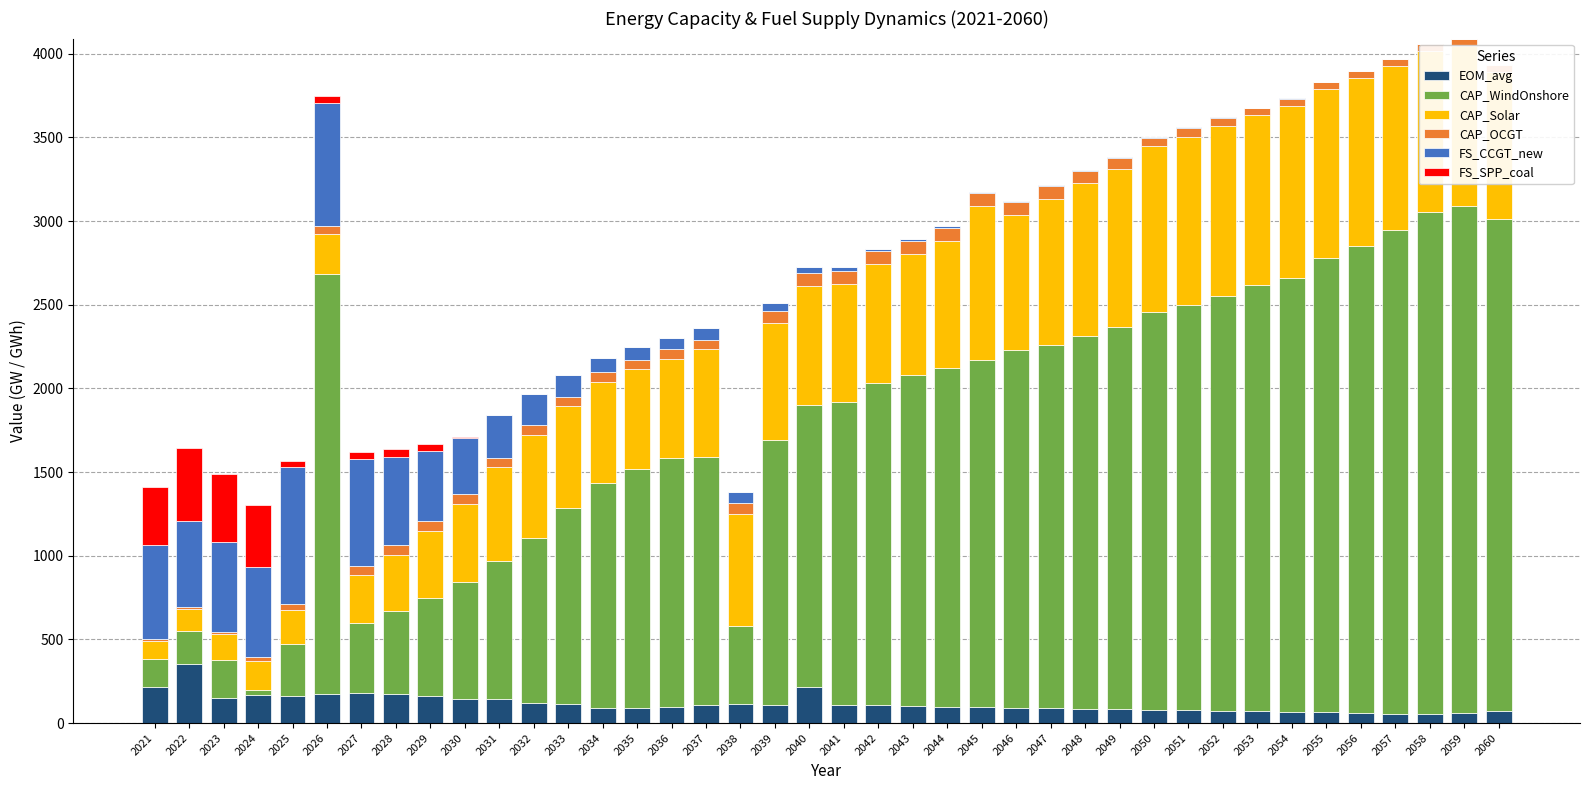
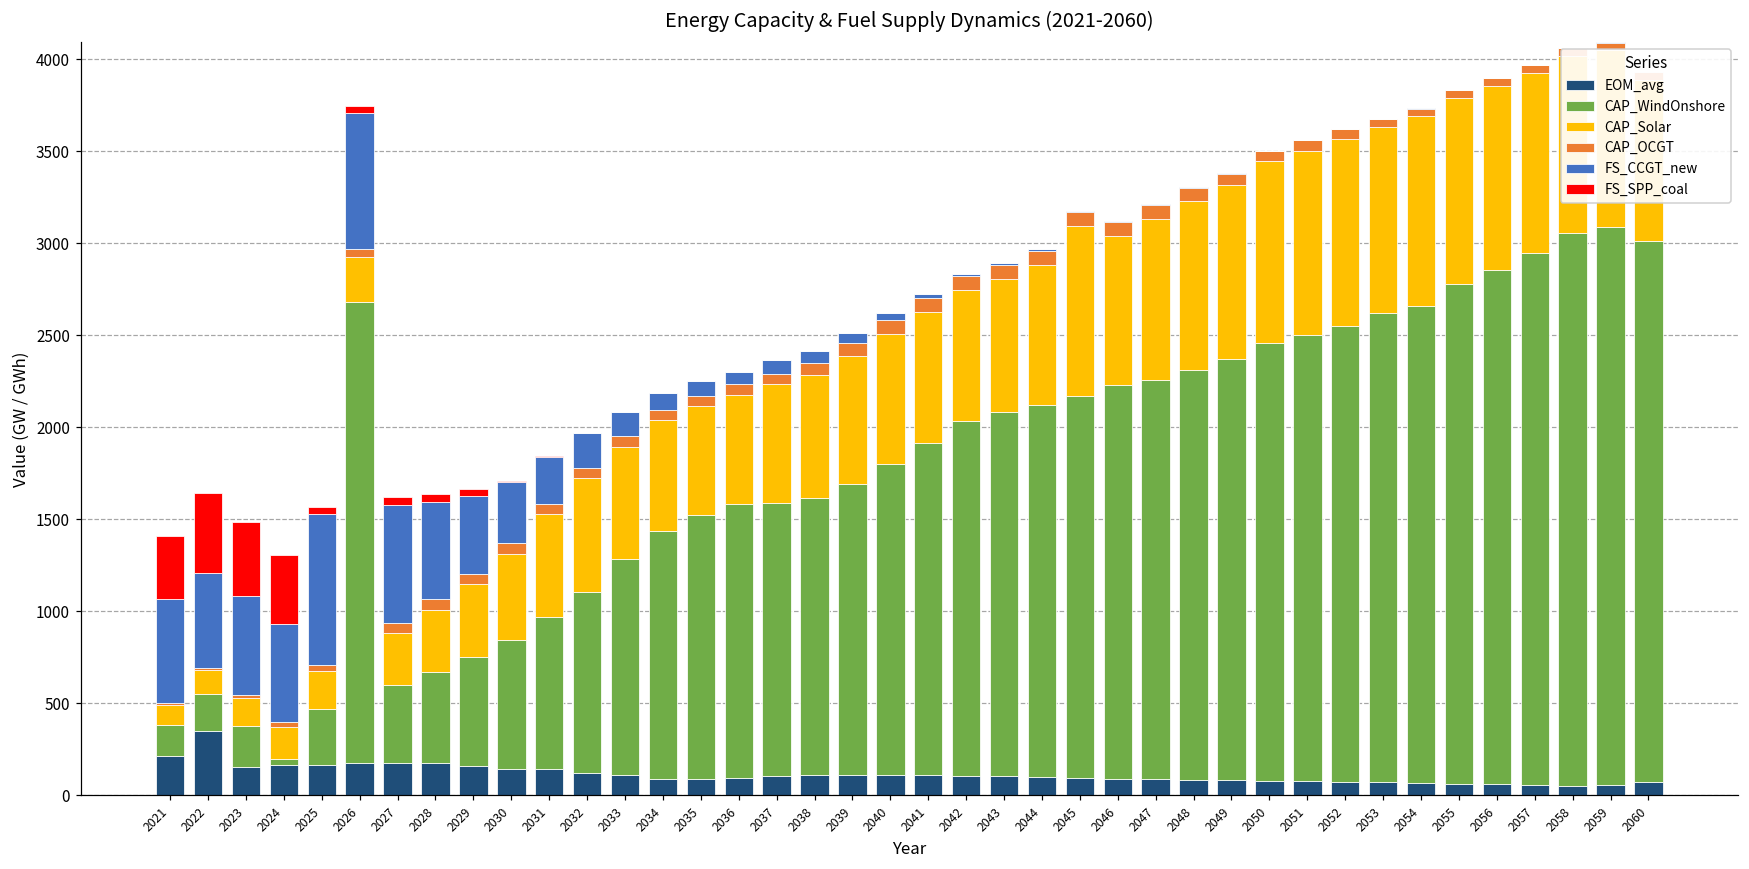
CAP_WindOnshore, 2038: 470 -> 1500
EOM_avg, 2040: 210 -> 110
